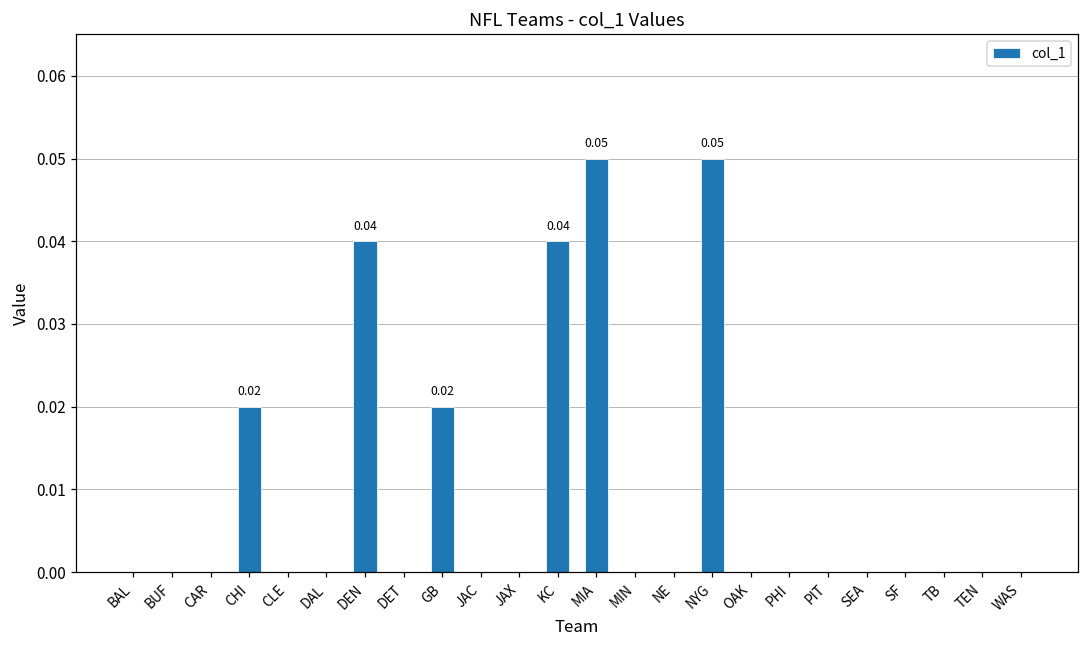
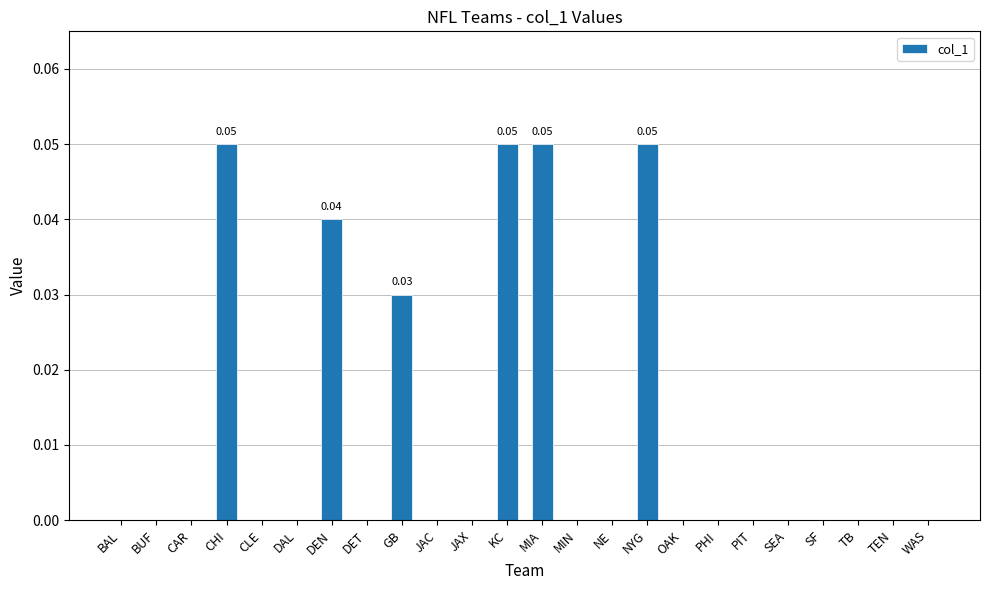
CHI: 0.02 -> 0.05
GB: 0.02 -> 0.03
KC: 0.04 -> 0.05
